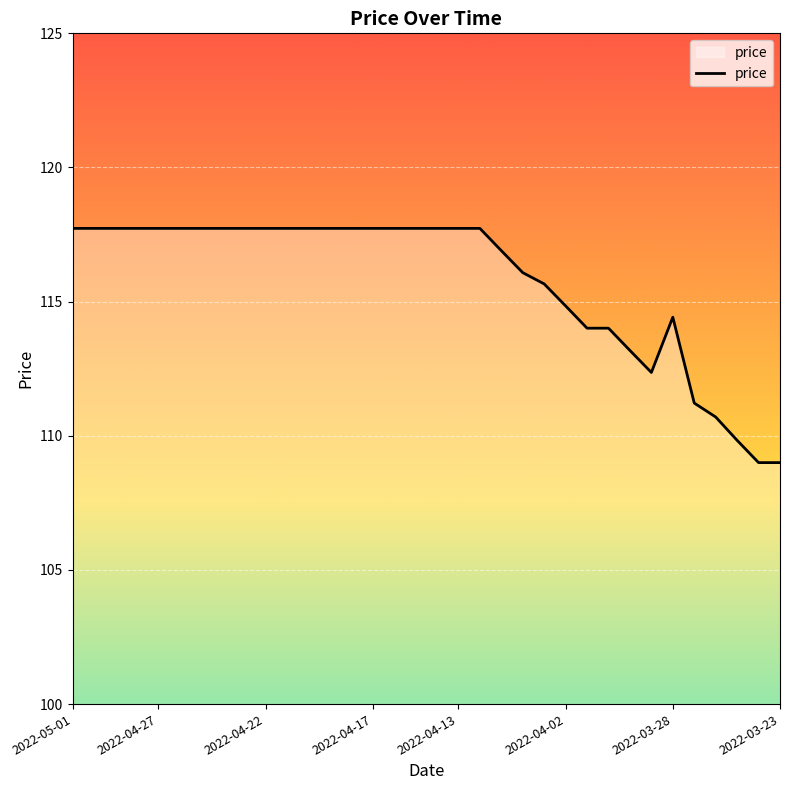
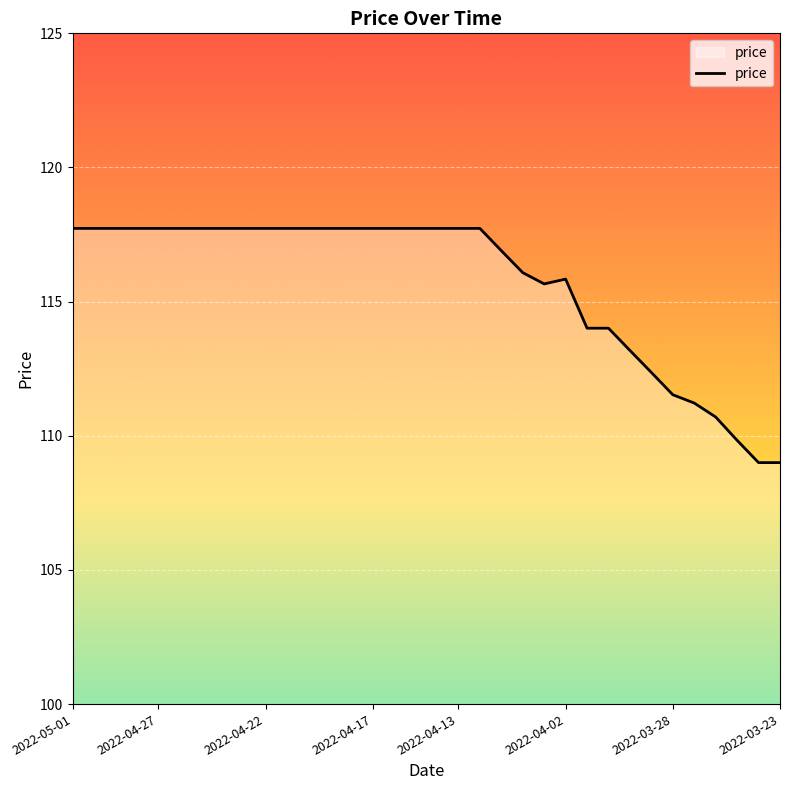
2022-04-02: 114.8 -> 115.8
2022-03-28: 114.4 -> 111.5
